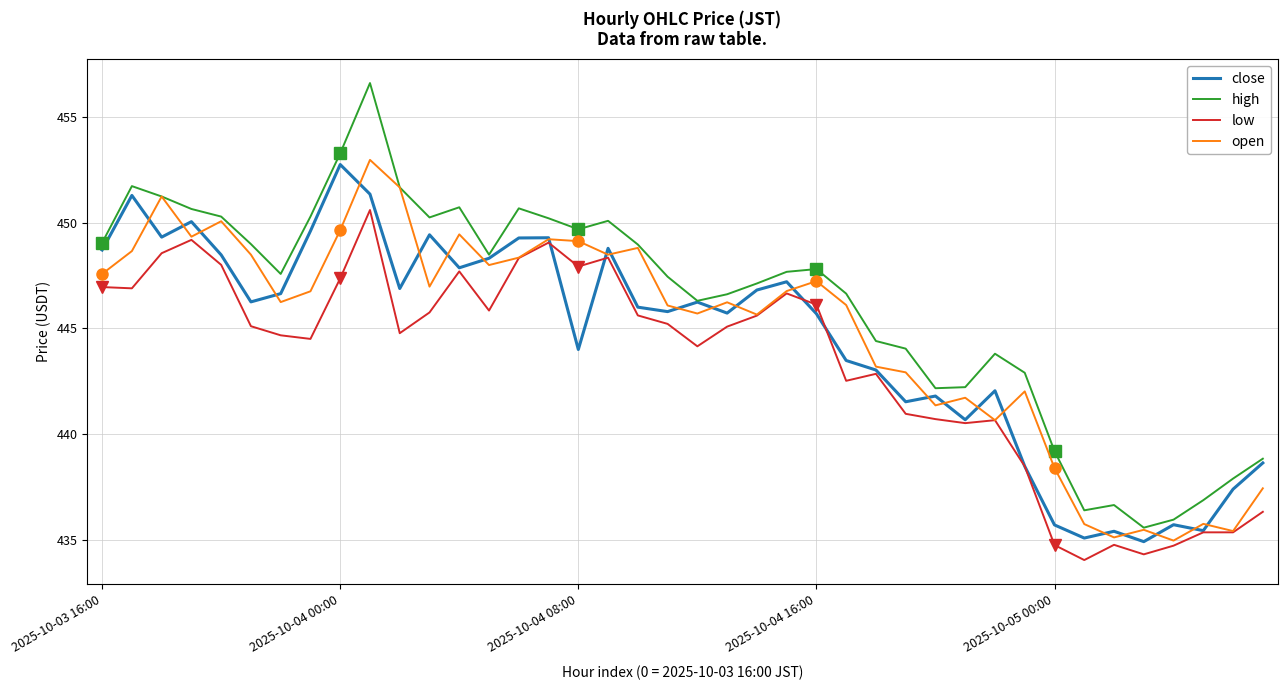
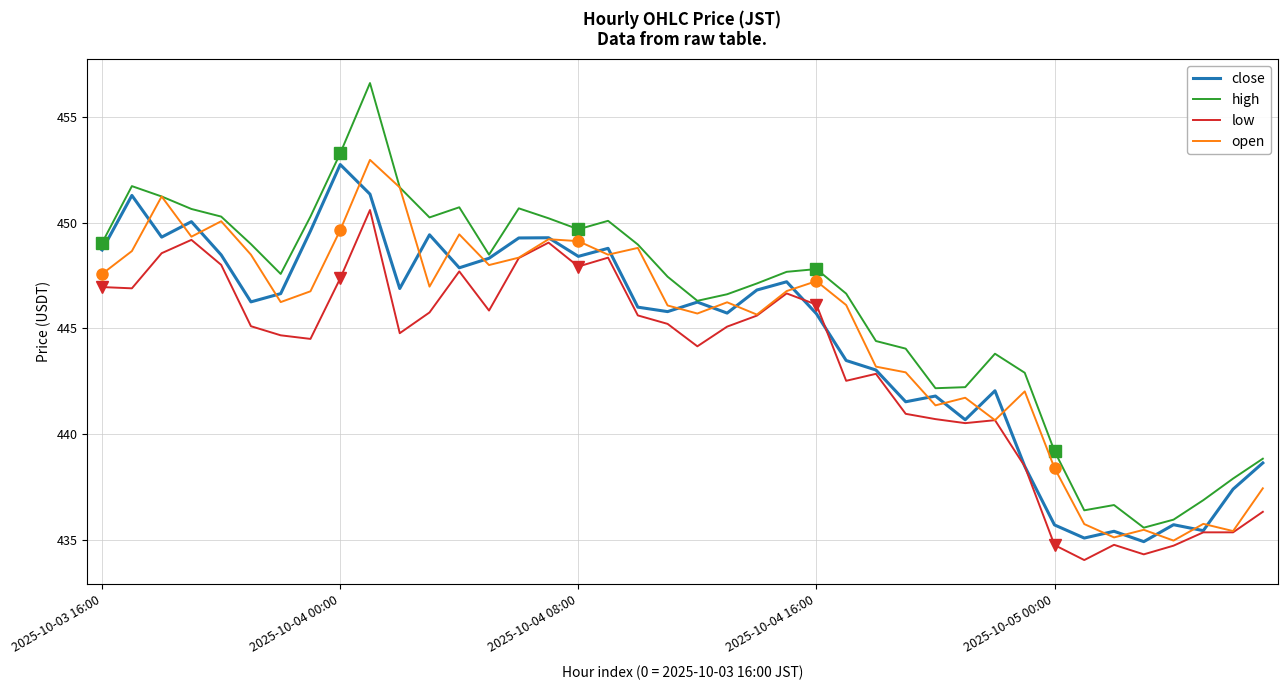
close, 2025-10-04 08:00: 444.0 -> 448.4
